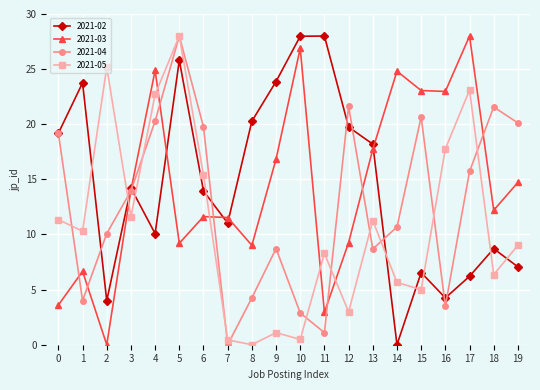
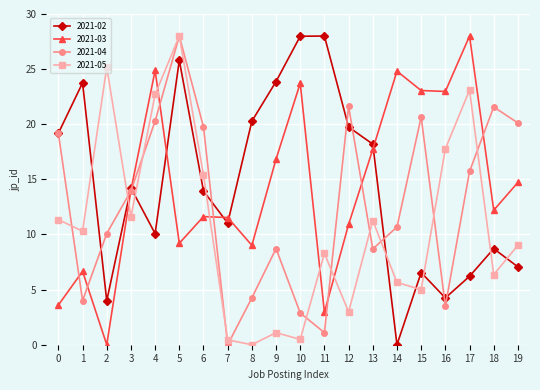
2021-03, 10: 26.9 -> 23.7
2021-03, 12: 9.3 -> 10.9
